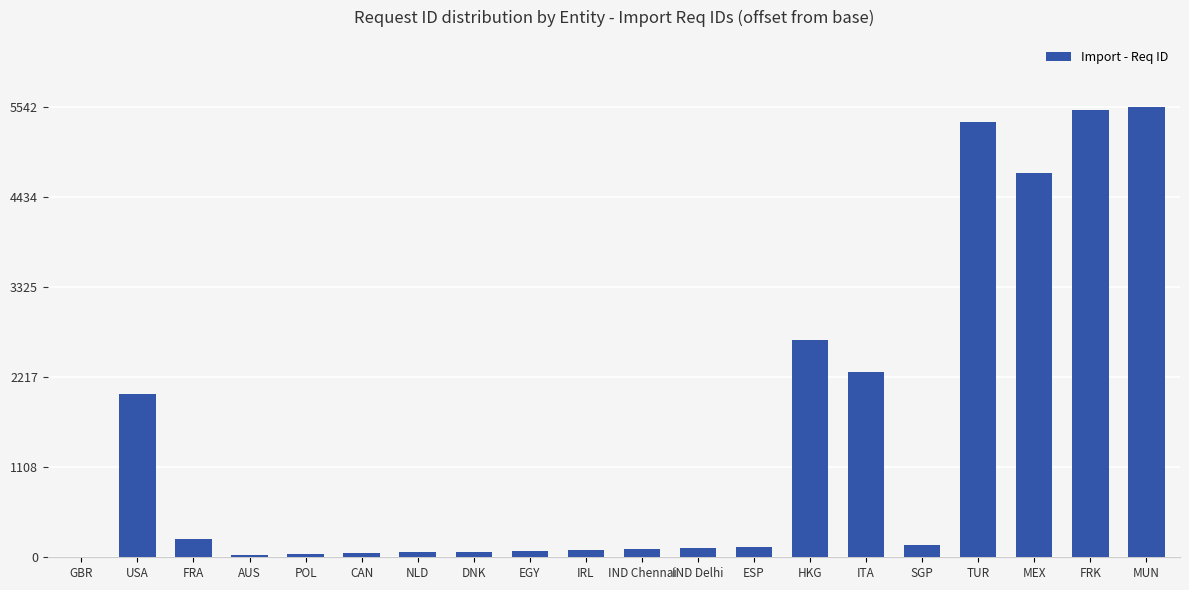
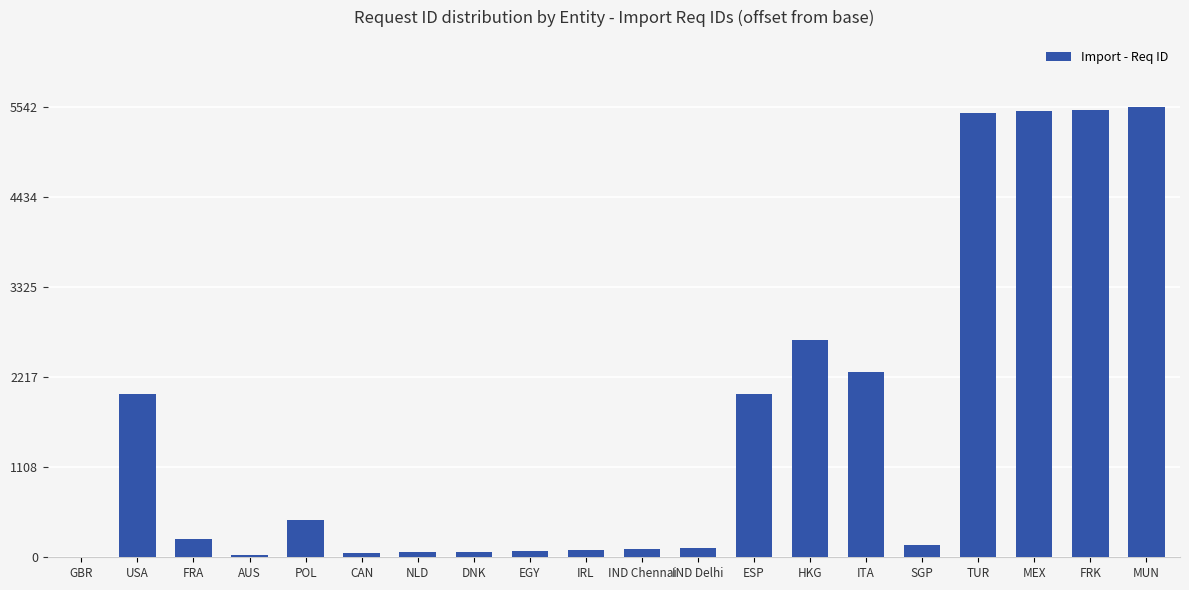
POL: 0 -> 500
ESP: 100 -> 2000
TUR: 5400 -> 5500
MEX: 4700 -> 5500
